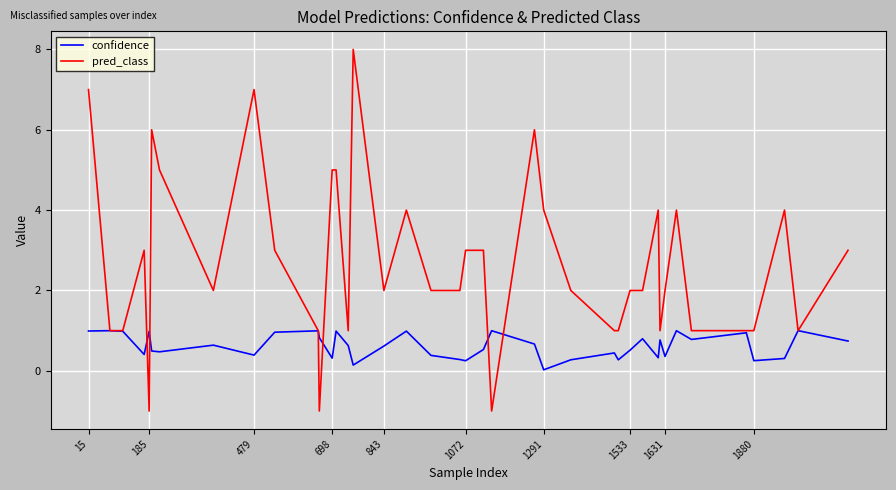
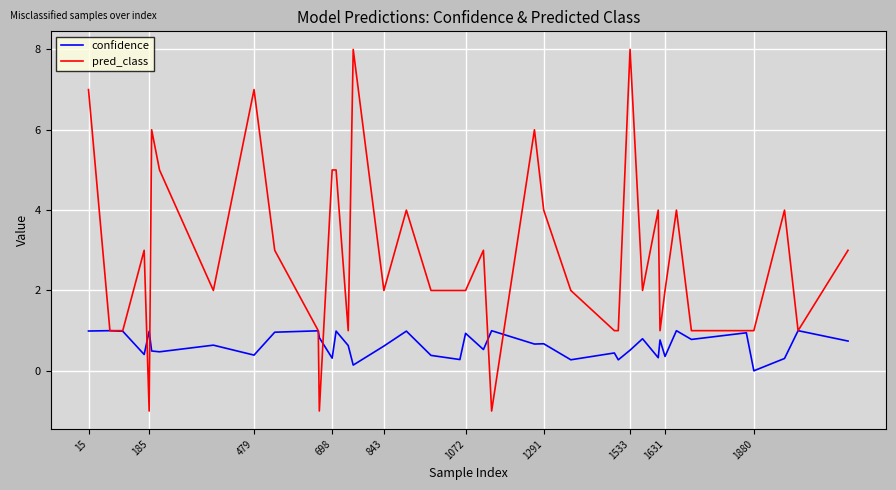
confidence, 1072: 0.3 -> 0.9
pred_class, 1072: 3 -> 2
confidence, 1291: 0.0 -> 0.7
pred_class, 1533: 2 -> 8
confidence, 1880: 0.3 -> 0.0
